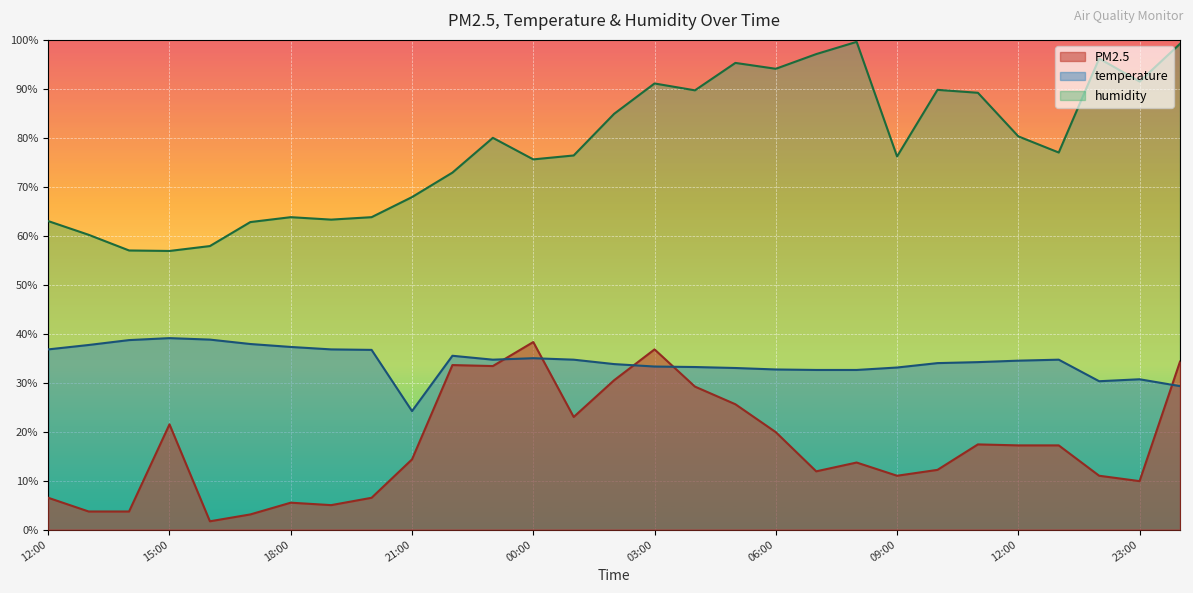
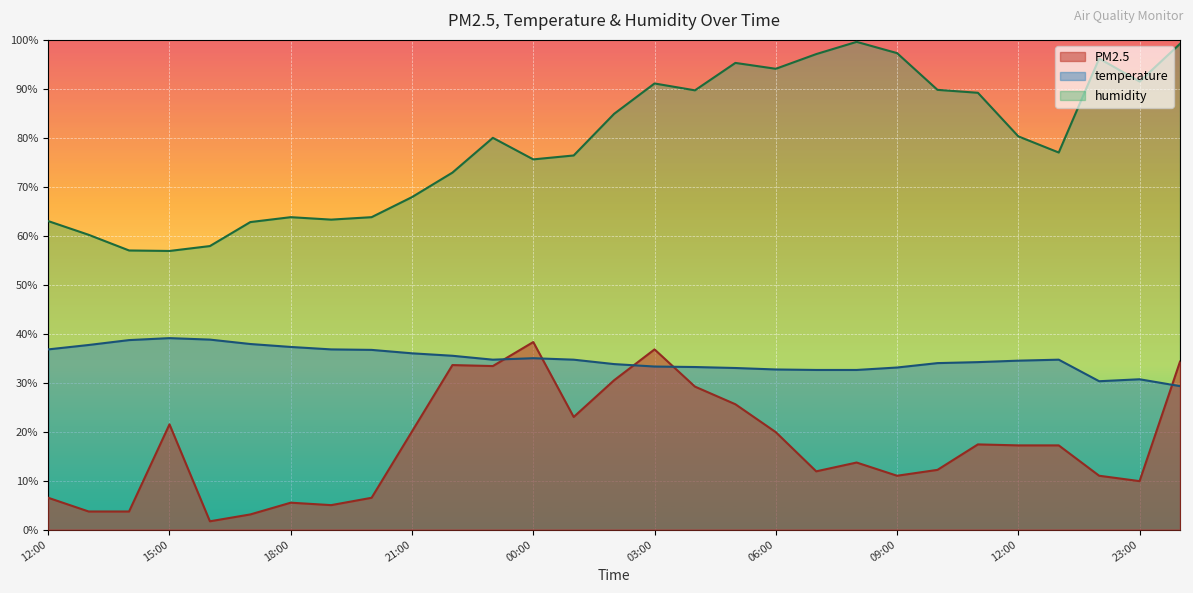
PM2.5, 21:00: 14% -> 20%
temperature, 21:00: 24% -> 36%
humidity, 09:00: 76% -> 97%
